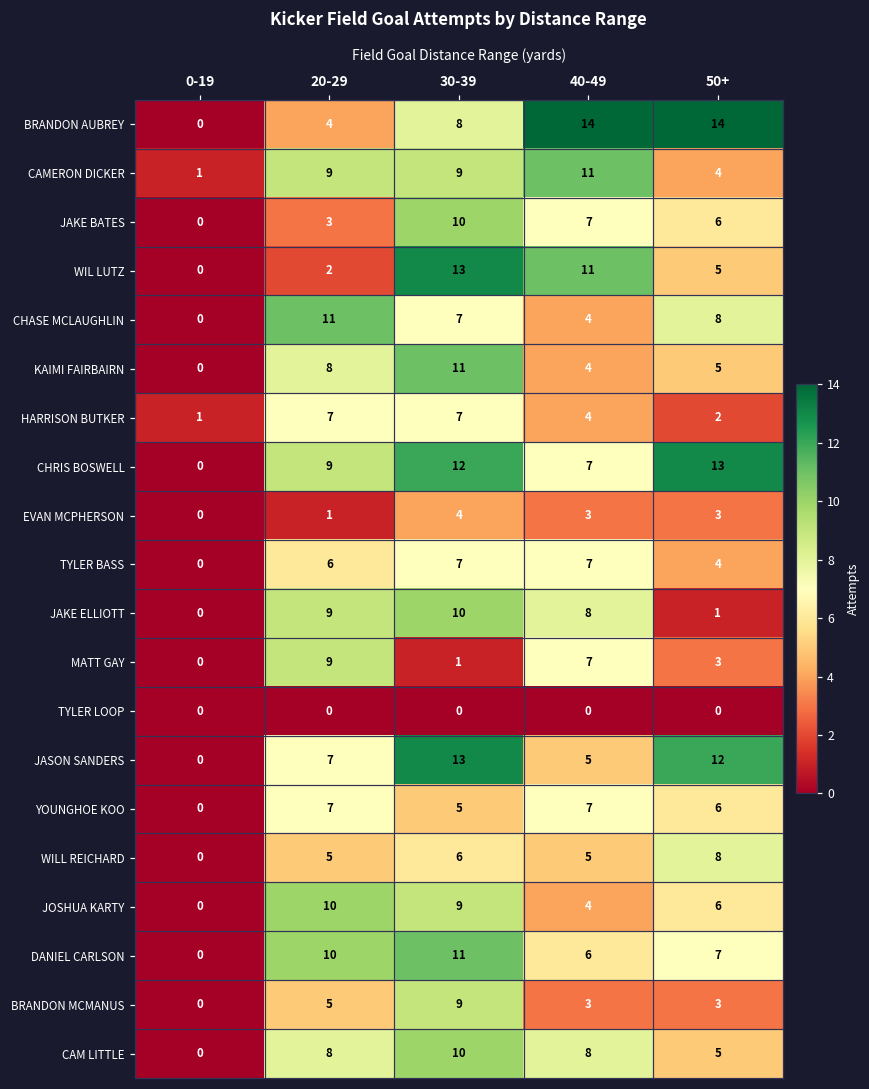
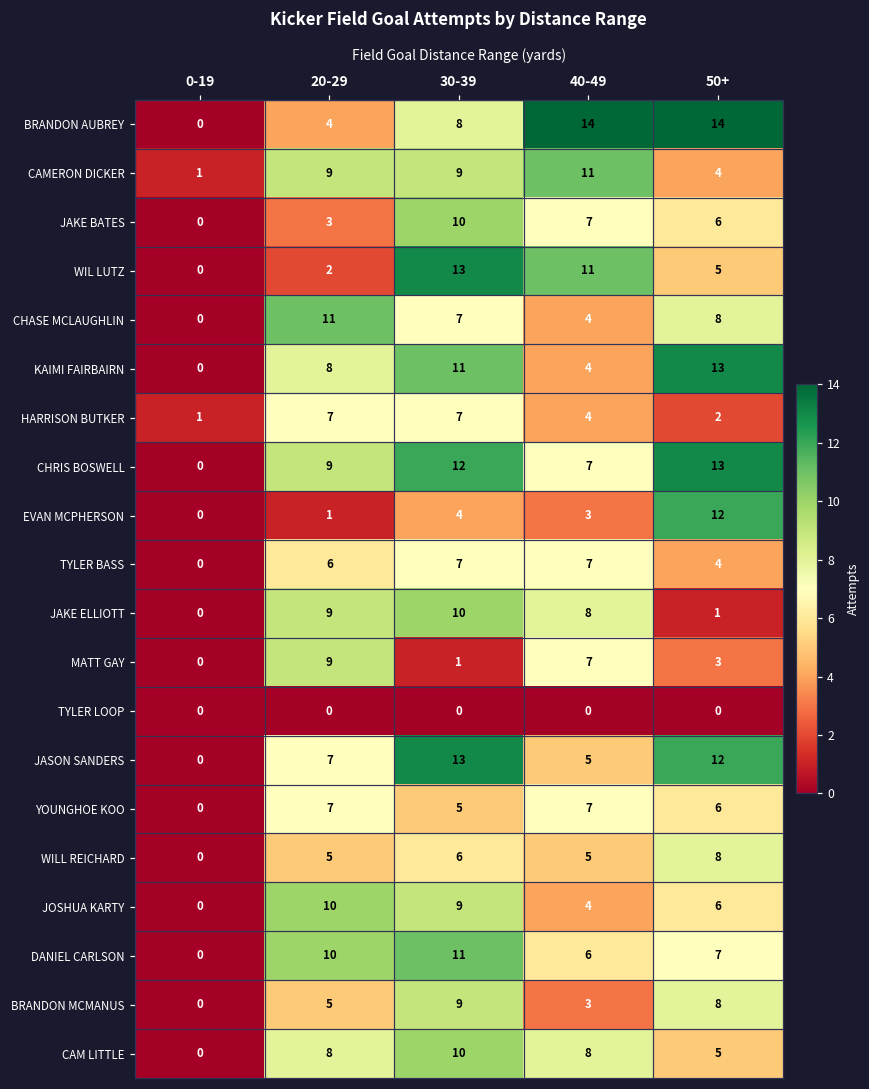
KAIMI FAIRBAIRN, 50+: 5 -> 13
EVAN MCPHERSON, 50+: 3 -> 12
BRANDON MCMANUS, 50+: 3 -> 8
